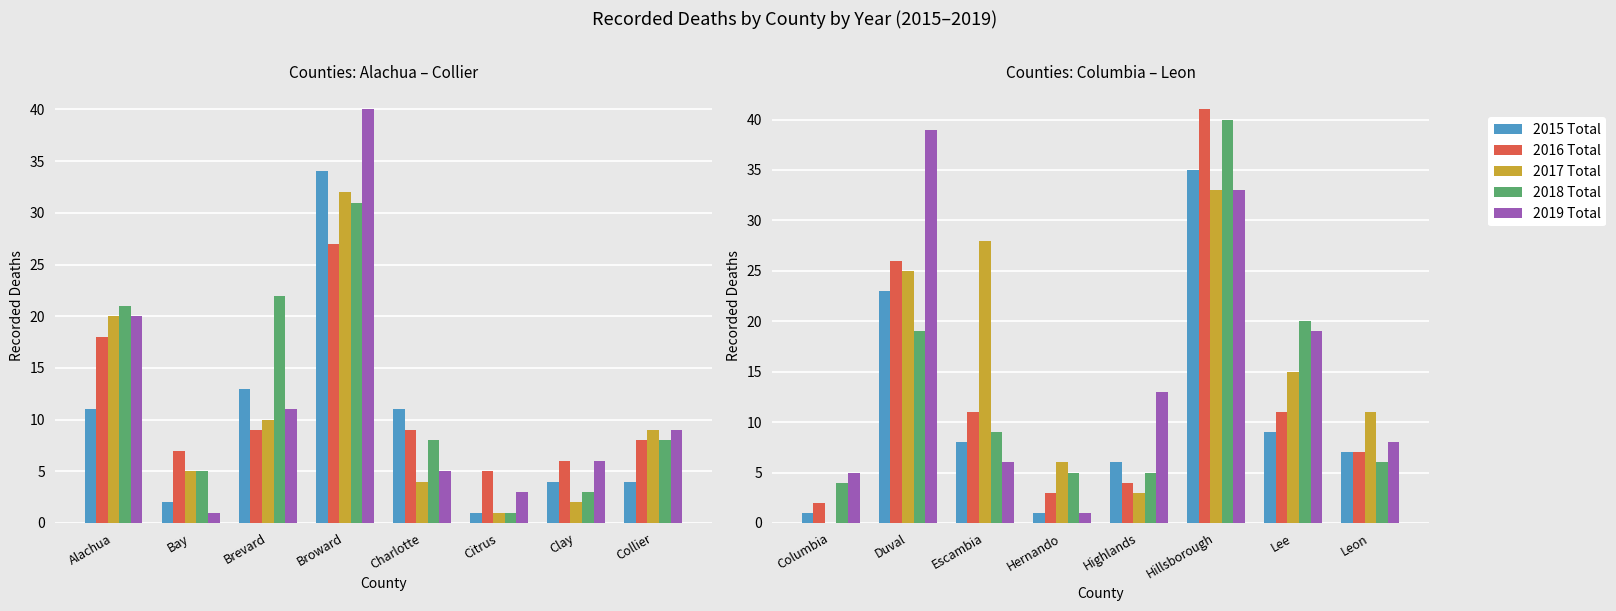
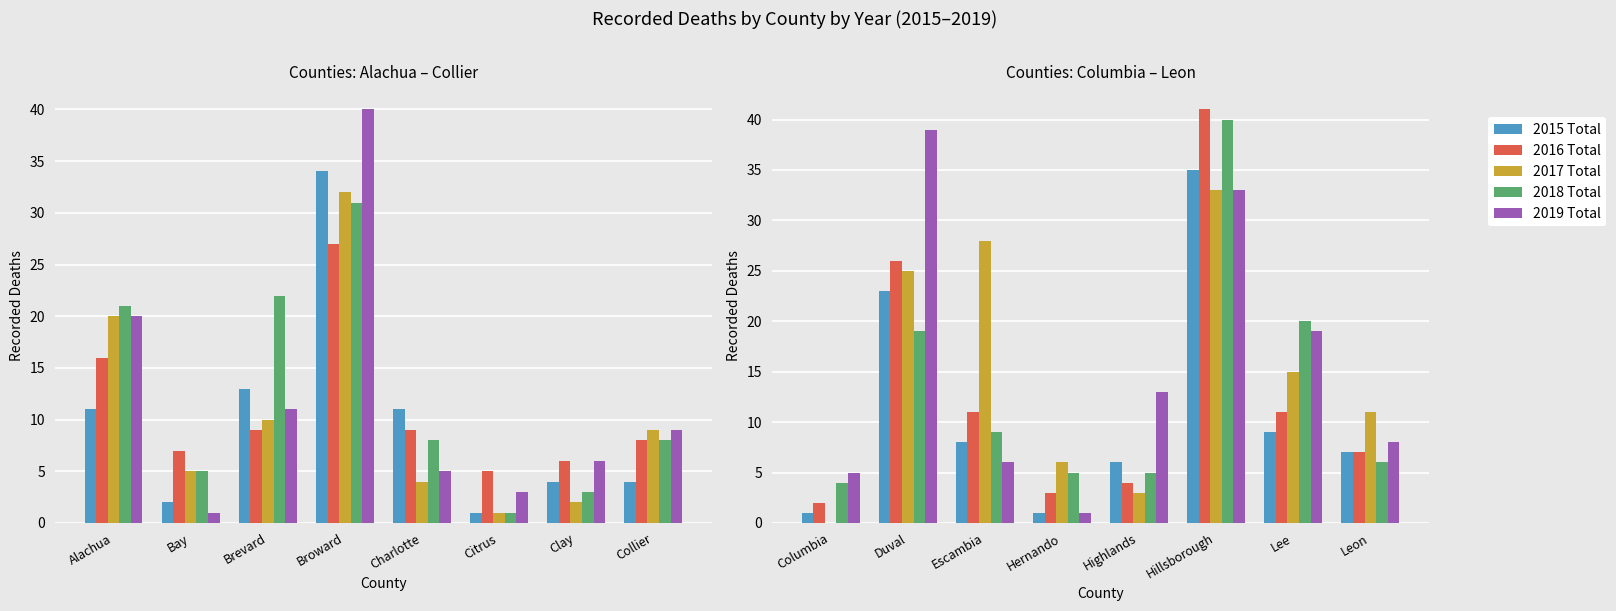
Counties: Alachua – Collier, 2016 Total, Alachua: 18 -> 16
